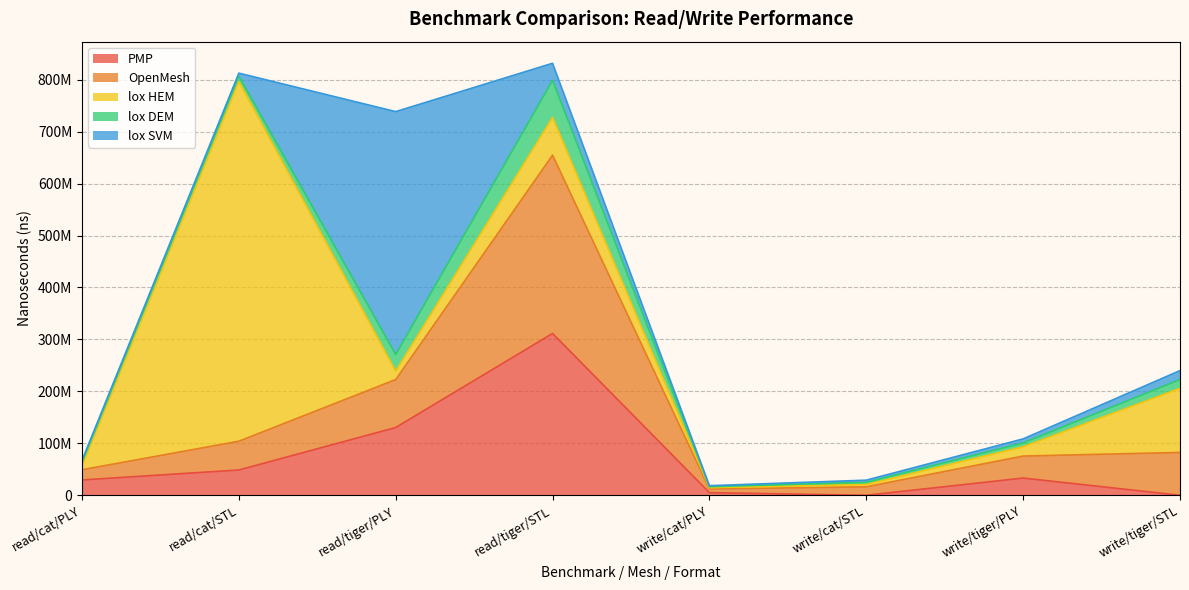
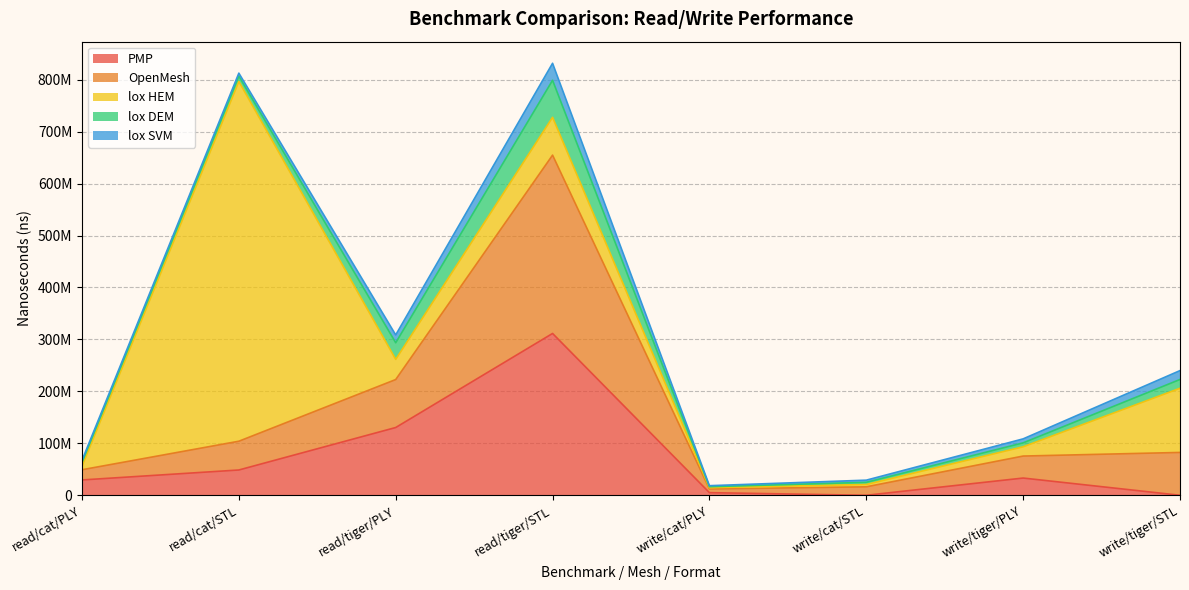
lox HEM, read/tiger/PLY: 20000000 -> 40000000
lox SVM, read/tiger/PLY: 470000000 -> 20000000
